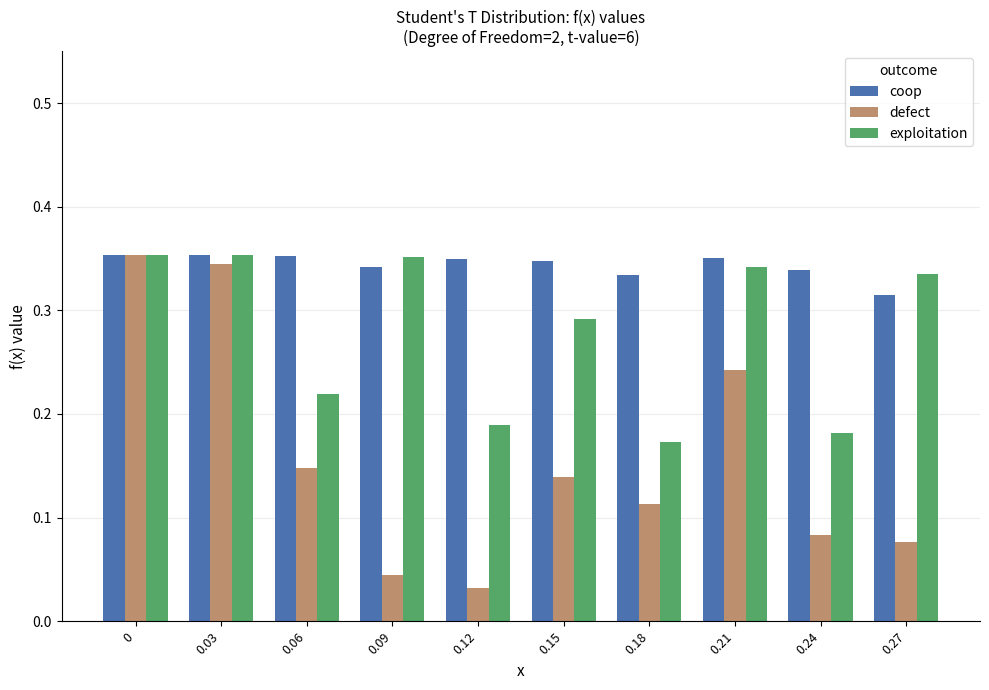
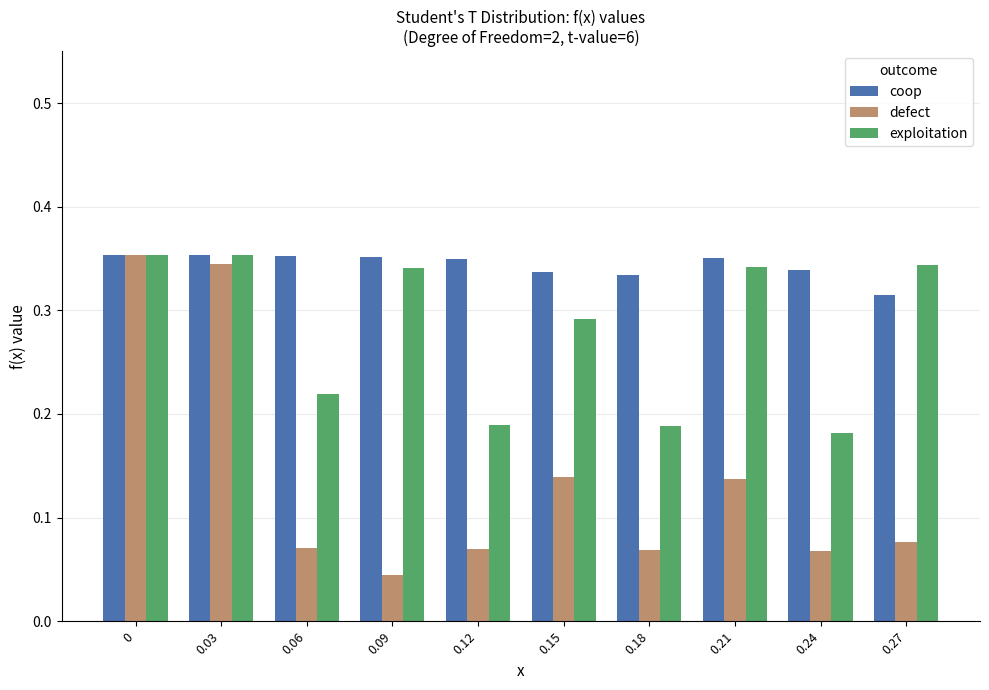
defect, 0.06: 0.148 -> 0.071
coop, 0.09: 0.341 -> 0.352
exploitation, 0.09: 0.352 -> 0.341
defect, 0.12: 0.032 -> 0.070
coop, 0.15: 0.348 -> 0.337
defect, 0.18: 0.113 -> 0.069
exploitation, 0.18: 0.173 -> 0.189
defect, 0.21: 0.243 -> 0.137
defect, 0.24: 0.083 -> 0.068
exploitation, 0.27: 0.335 -> 0.344
